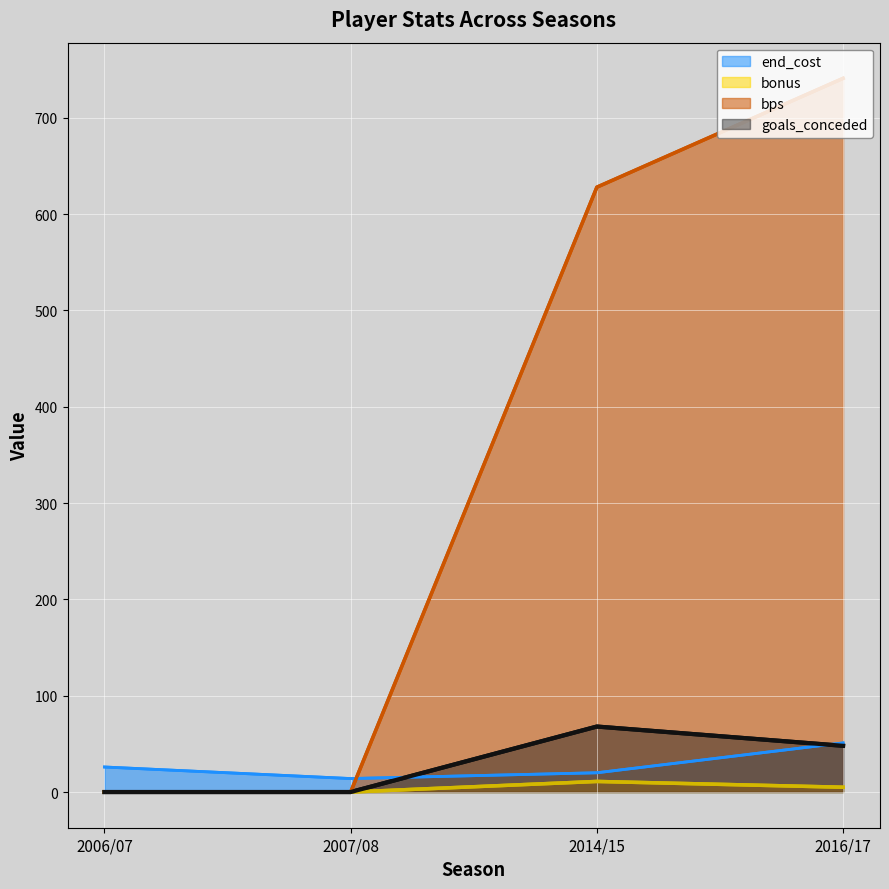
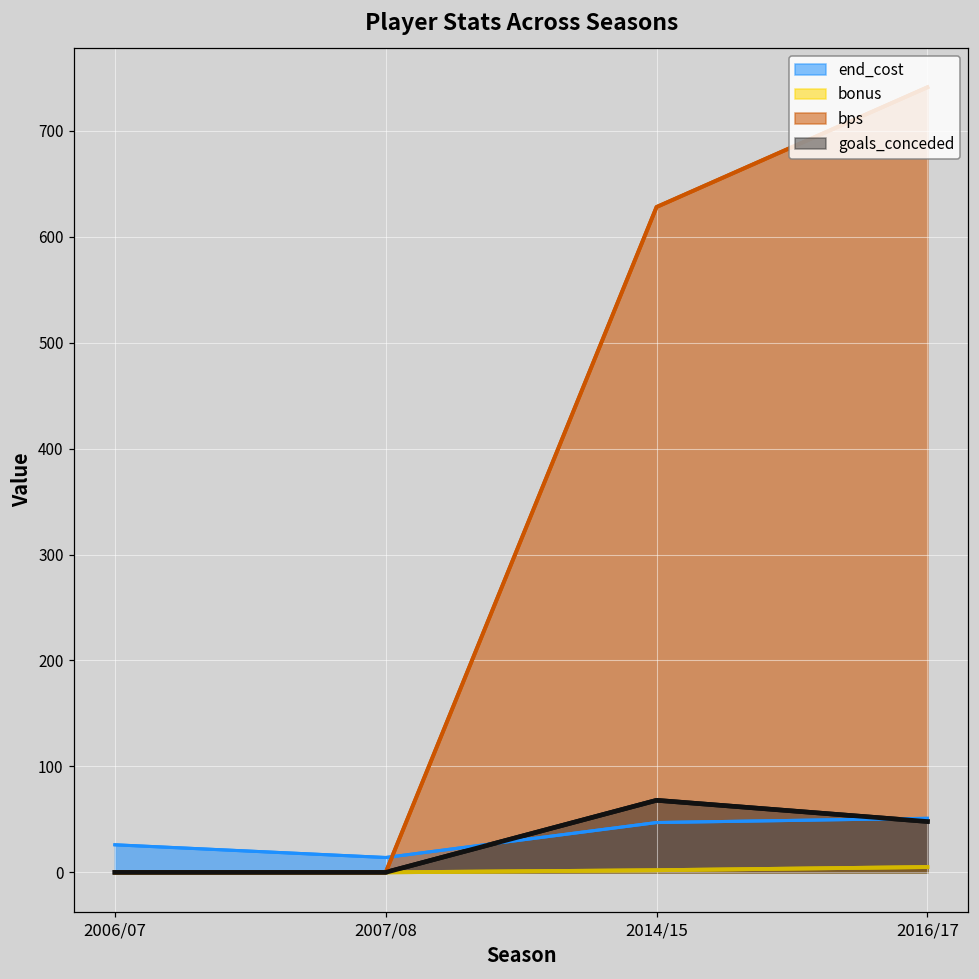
end_cost, 2014/15: 20 -> 50
bonus, 2014/15: 10 -> 0
